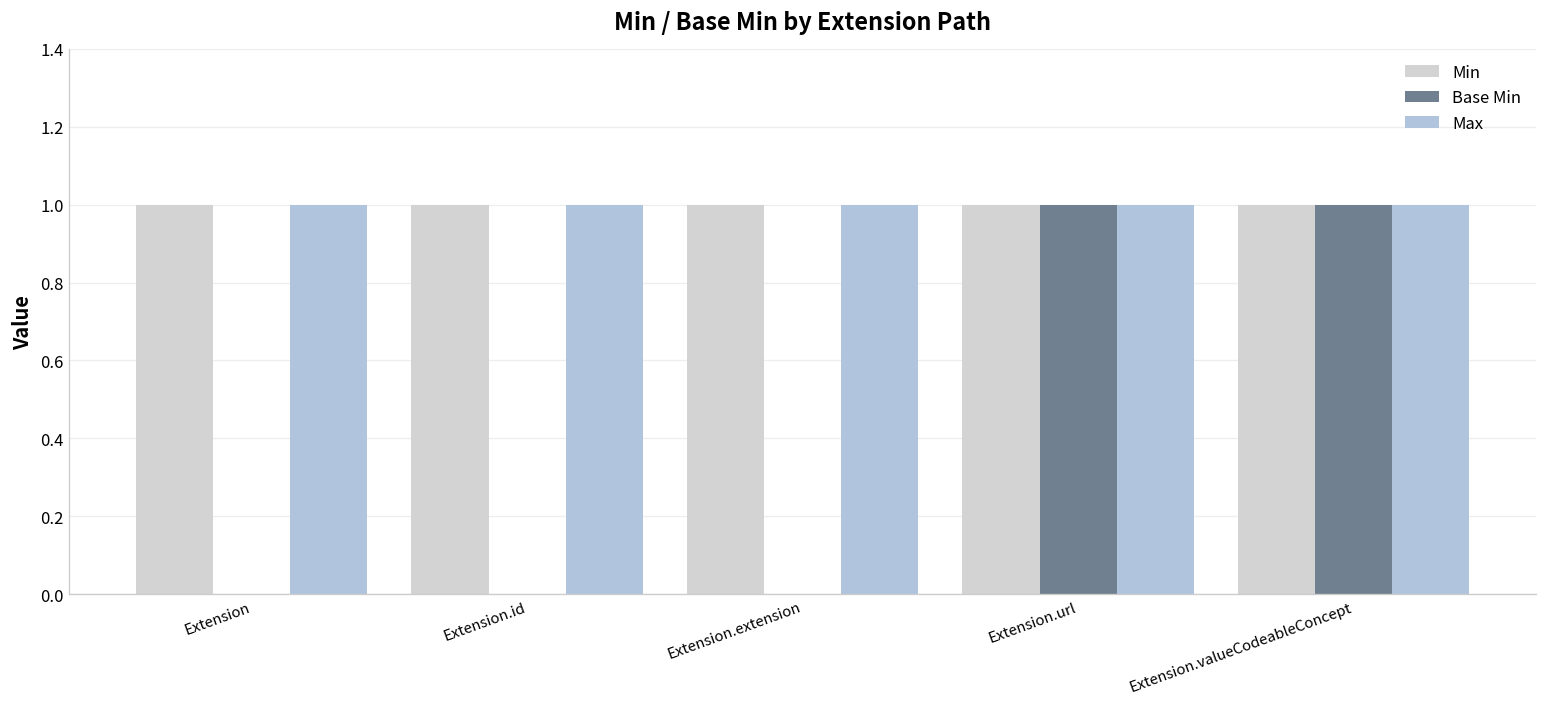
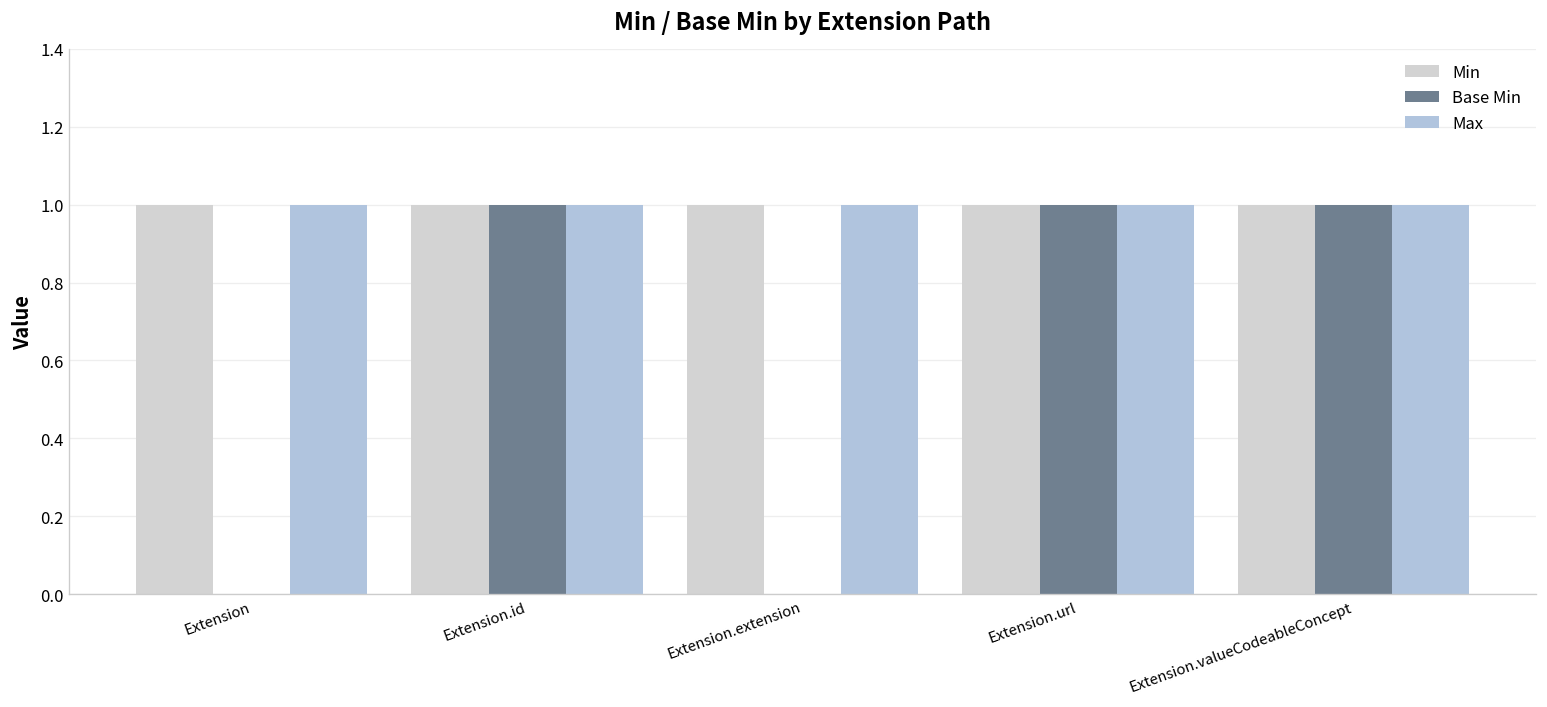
Base Min, Extension.id: 0 -> 1
